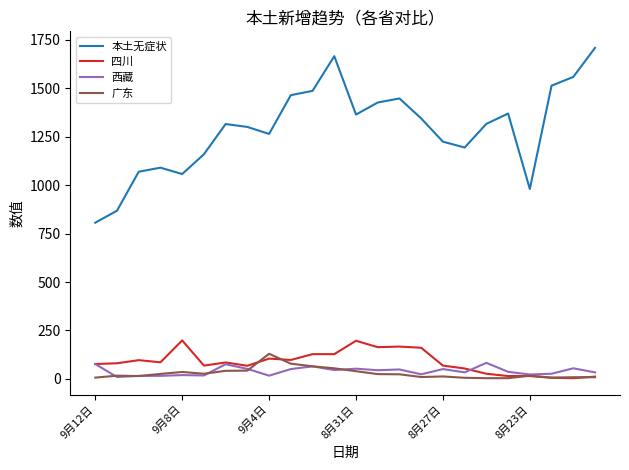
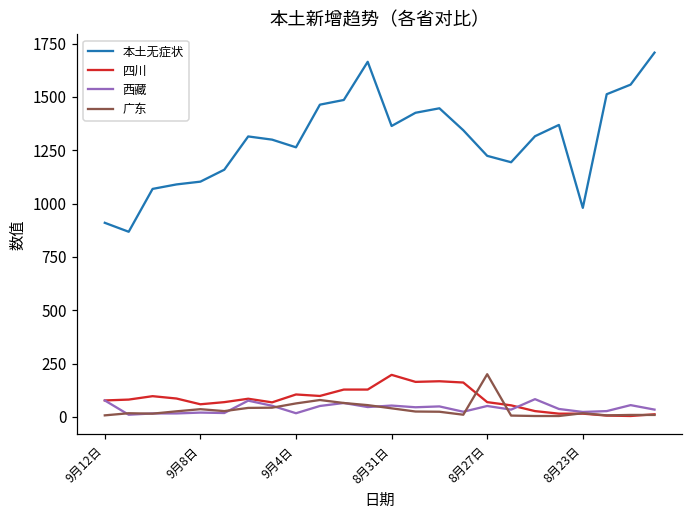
本土无症状, 9月12日: 810 -> 910
本土无症状, 9月8日: 1060 -> 1100
四川, 9月8日: 200 -> 60
广东, 9月4日: 130 -> 60
广东, 8月27日: 10 -> 200
